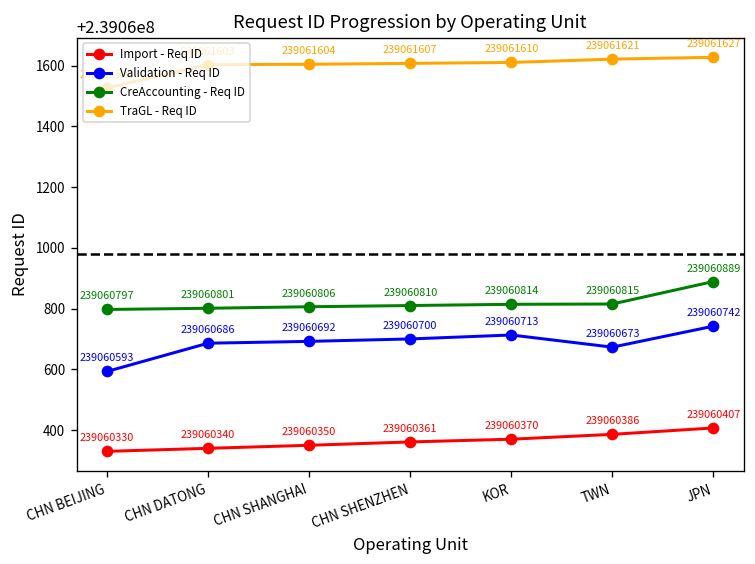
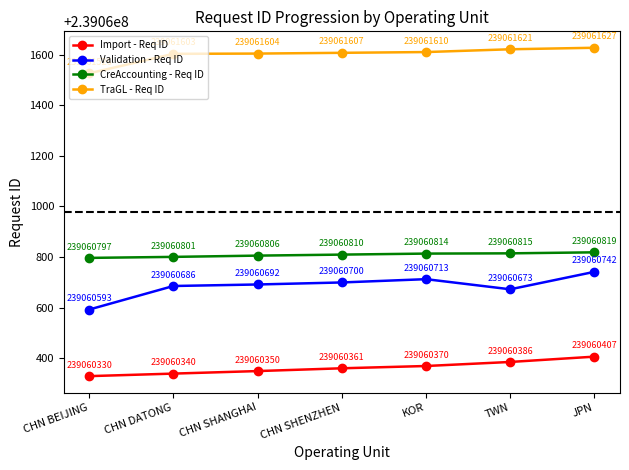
CreAccounting - Req ID, JPN: 239060889 -> 239060819
